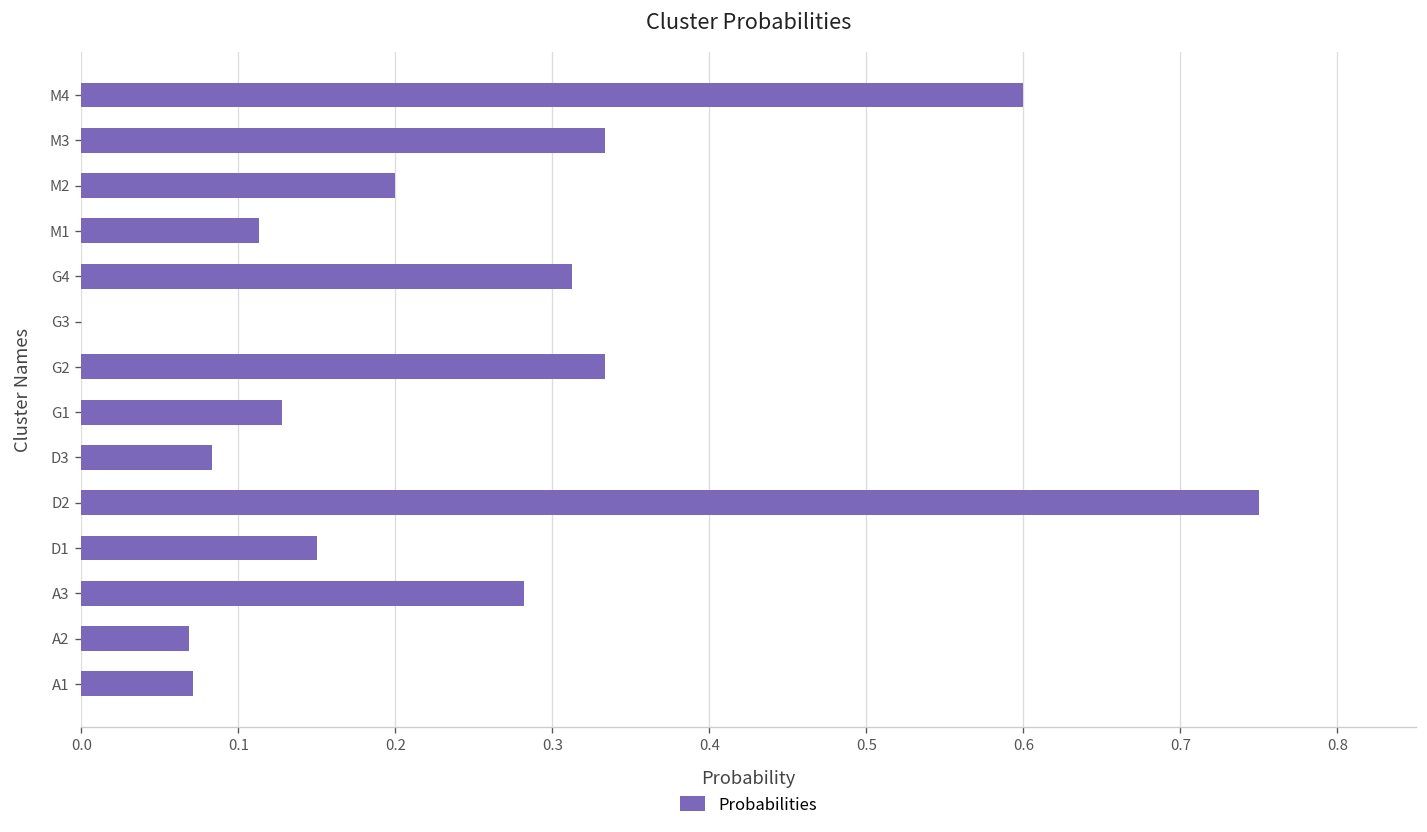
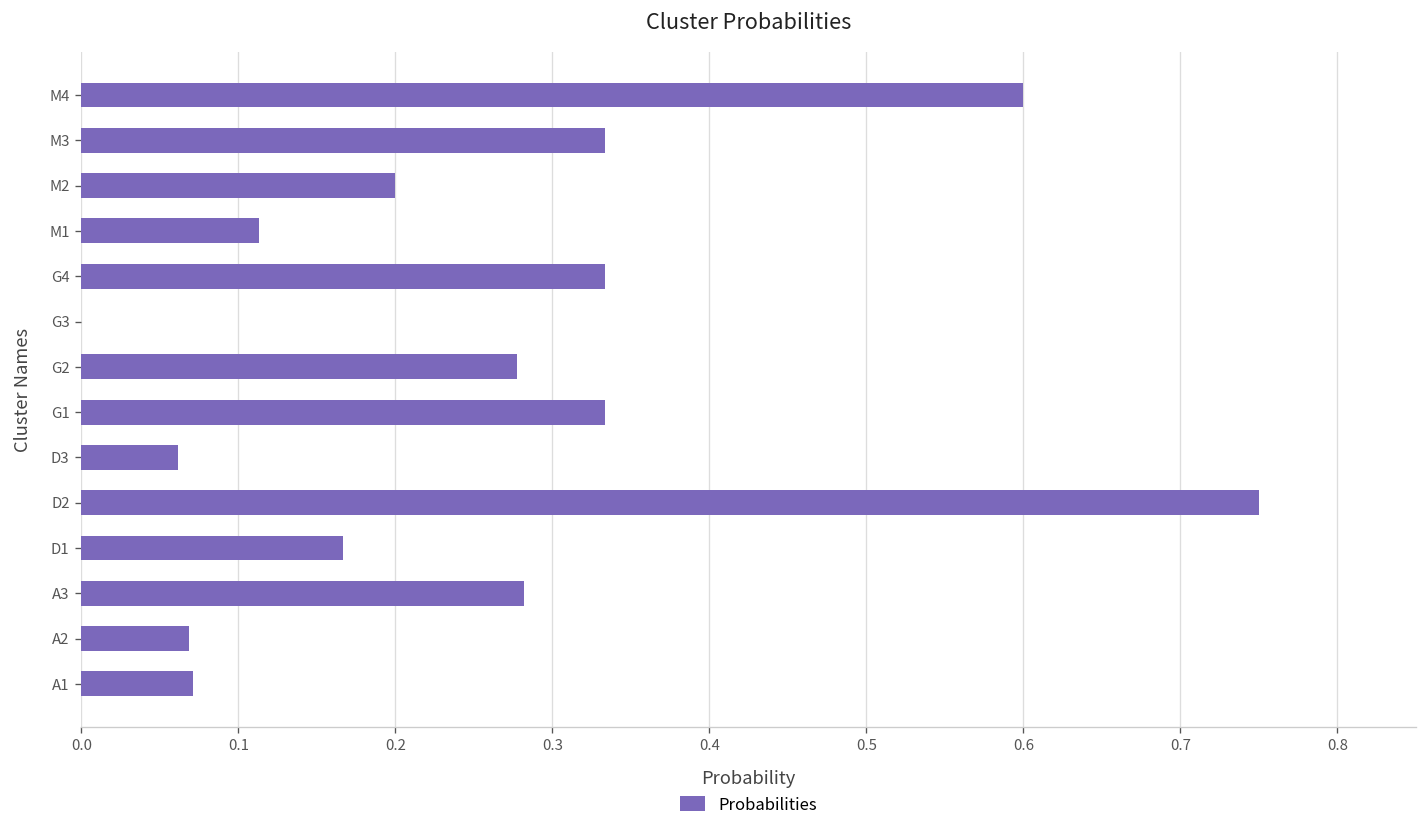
G4: 0.313 -> 0.333
G2: 0.333 -> 0.278
G1: 0.128 -> 0.333
D3: 0.083 -> 0.062
D1: 0.150 -> 0.167
